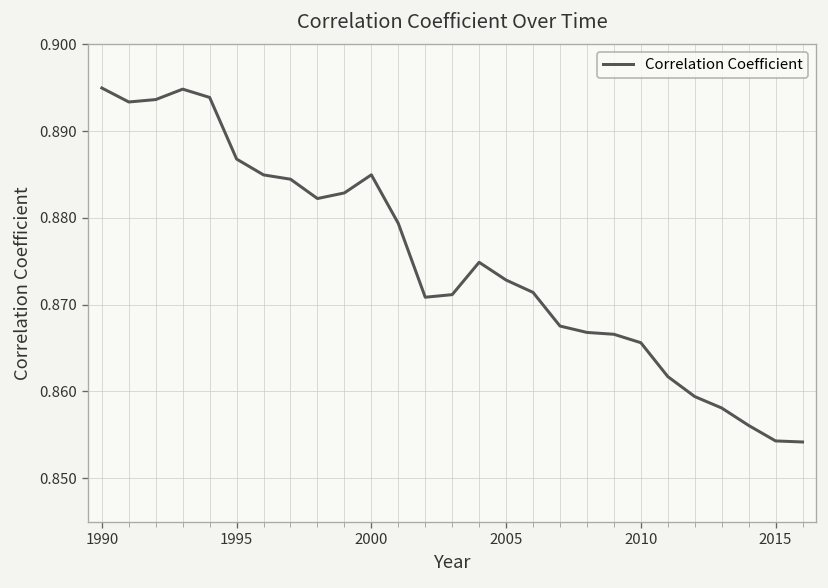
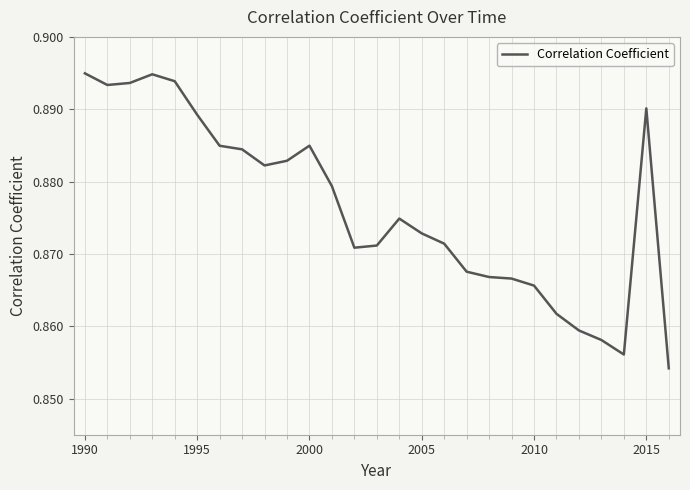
1995: 0.887 -> 0.889
2015: 0.854 -> 0.890
